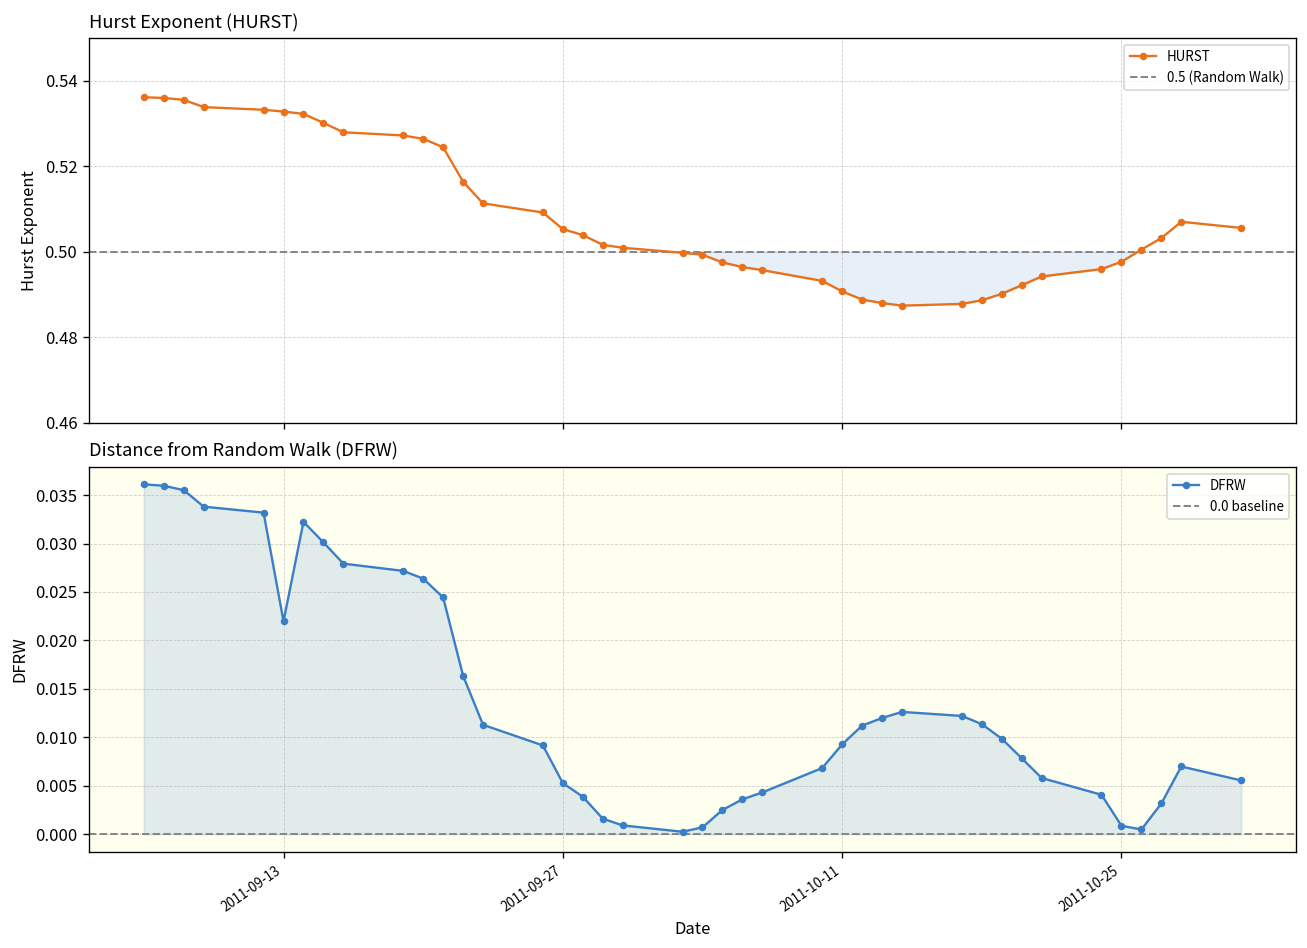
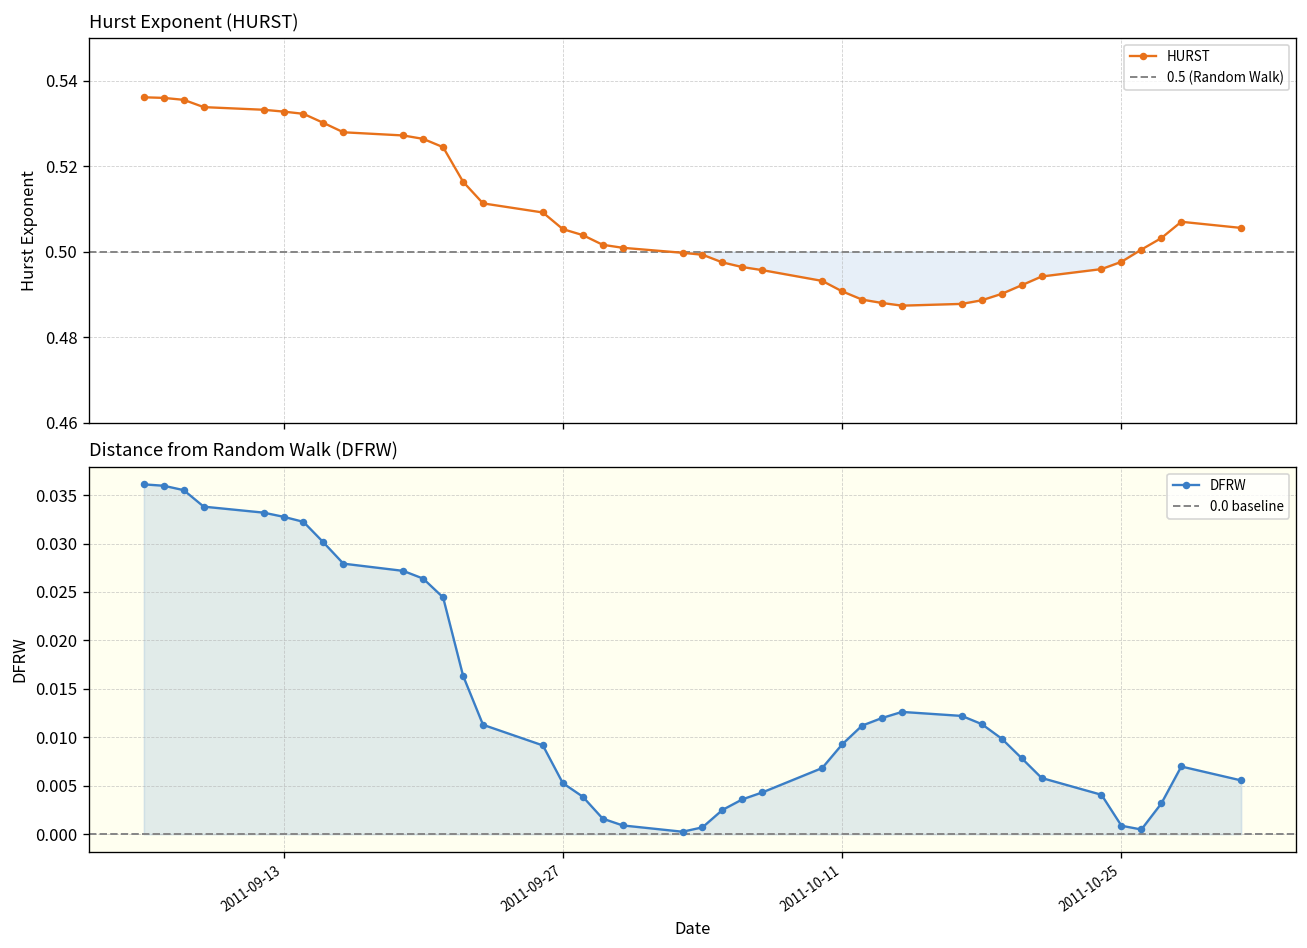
Distance from Random Walk (DFRW), 2011-09-13: 0.022 -> 0.033
